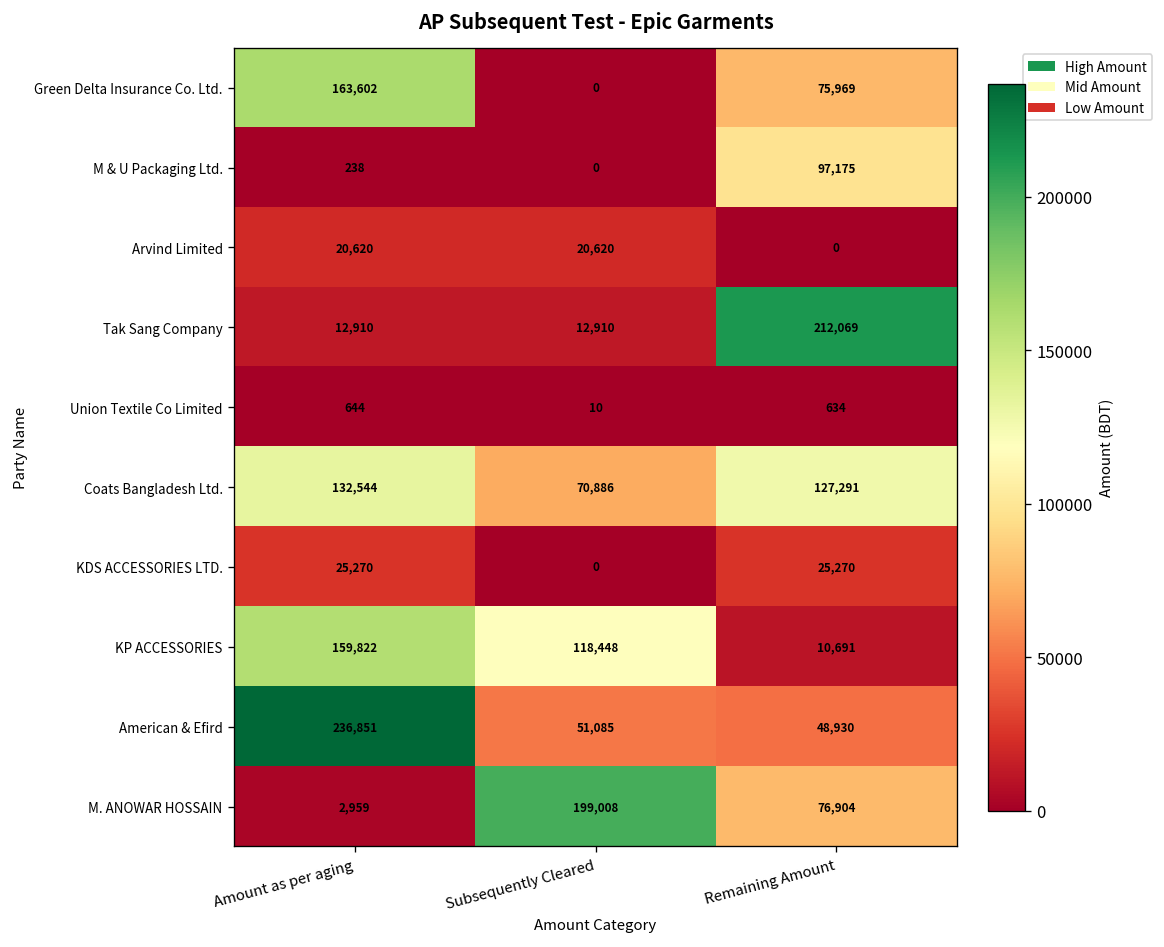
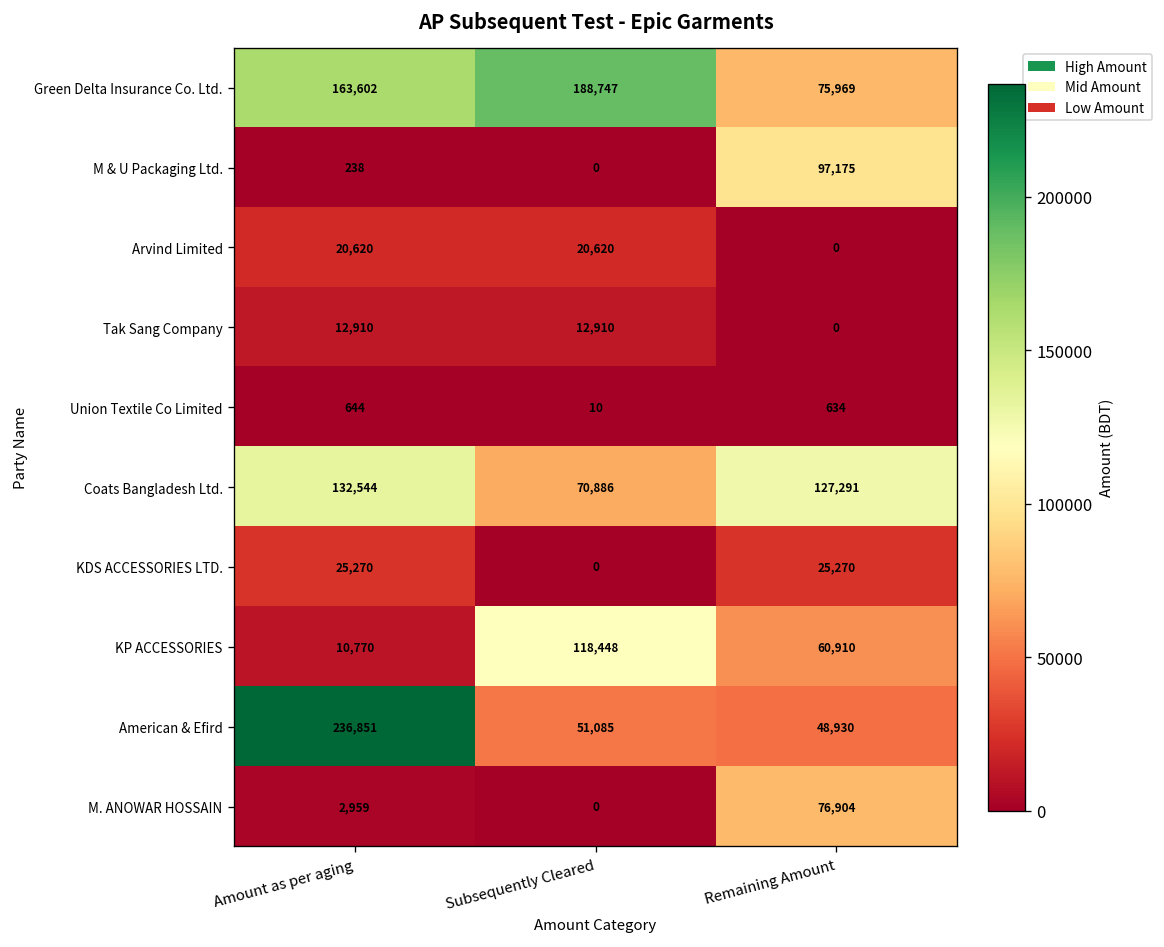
Green Delta Insurance Co. Ltd., Subsequently Cleared: 0 -> 188,747
Tak Sang Company, Remaining Amount: 212,069 -> 0
KP ACCESSORIES, Amount as per aging: 159,822 -> 10,770
KP ACCESSORIES, Remaining Amount: 10,691 -> 60,910
M. ANOWAR HOSSAIN, Subsequently Cleared: 199,008 -> 0
